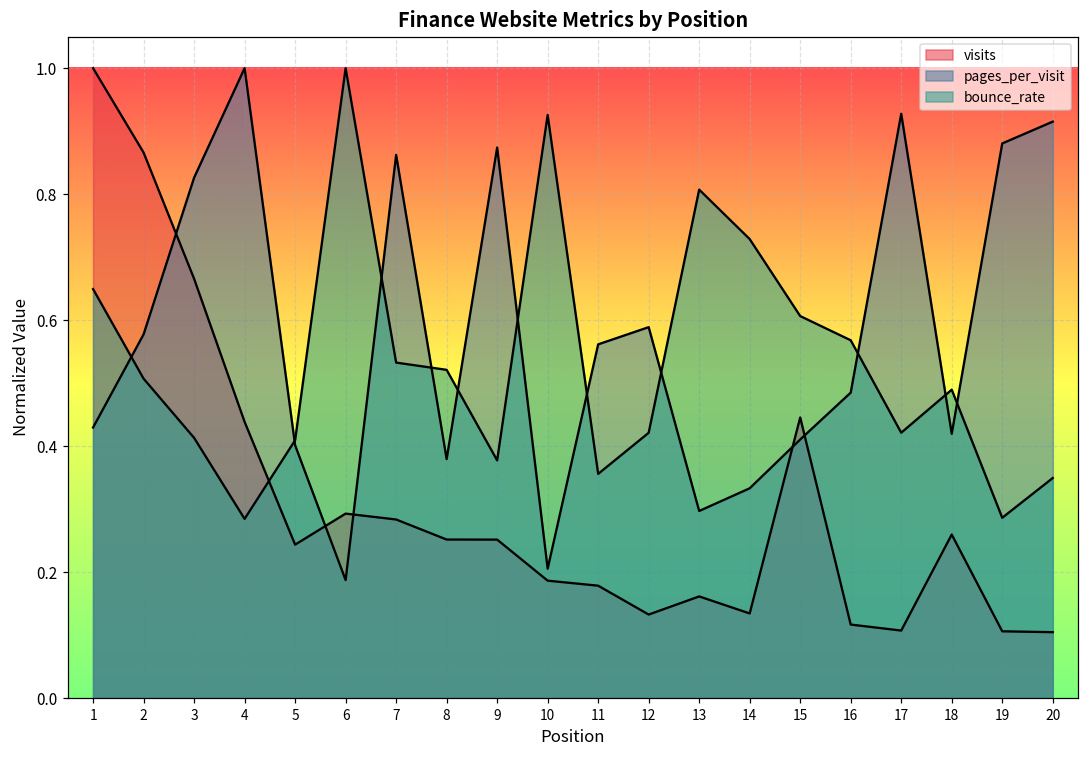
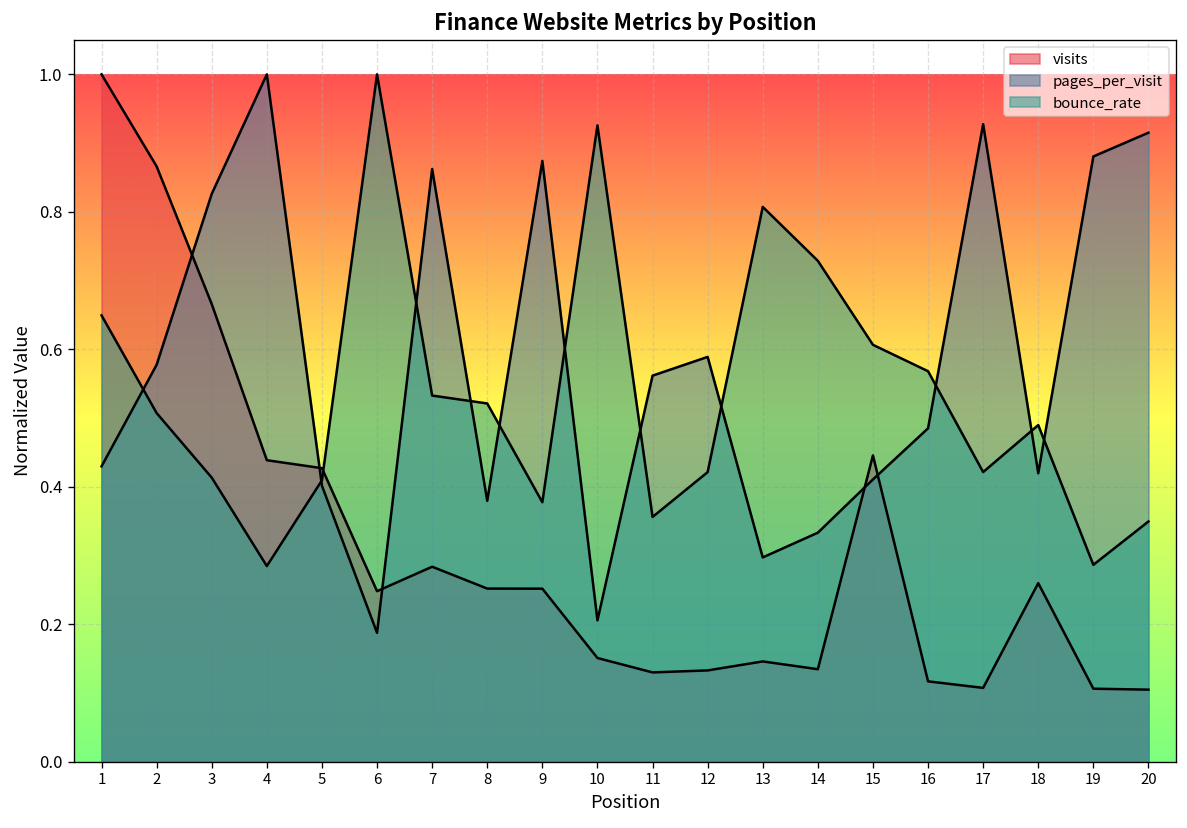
visits, 5: 0.24 -> 0.43
visits, 6: 0.29 -> 0.25
visits, 10: 0.19 -> 0.15
visits, 11: 0.18 -> 0.13
visits, 13: 0.16 -> 0.15
